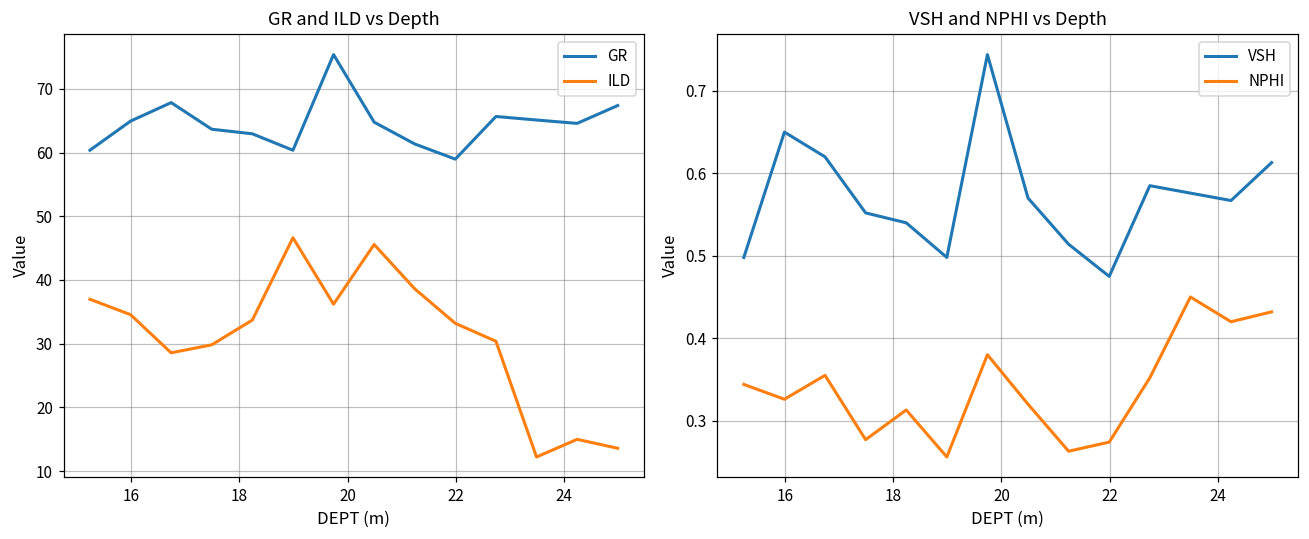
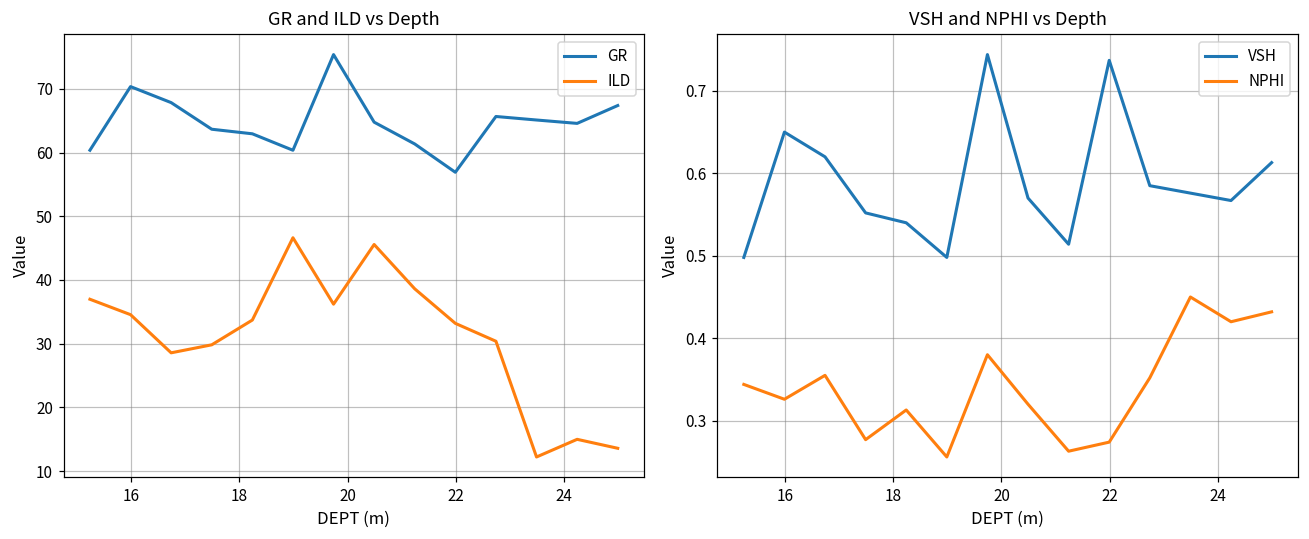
GR and ILD vs Depth, GR, 16: 65 -> 70
GR and ILD vs Depth, GR, 22: 59 -> 57
VSH and NPHI vs Depth, VSH, 22: 0.48 -> 0.74
